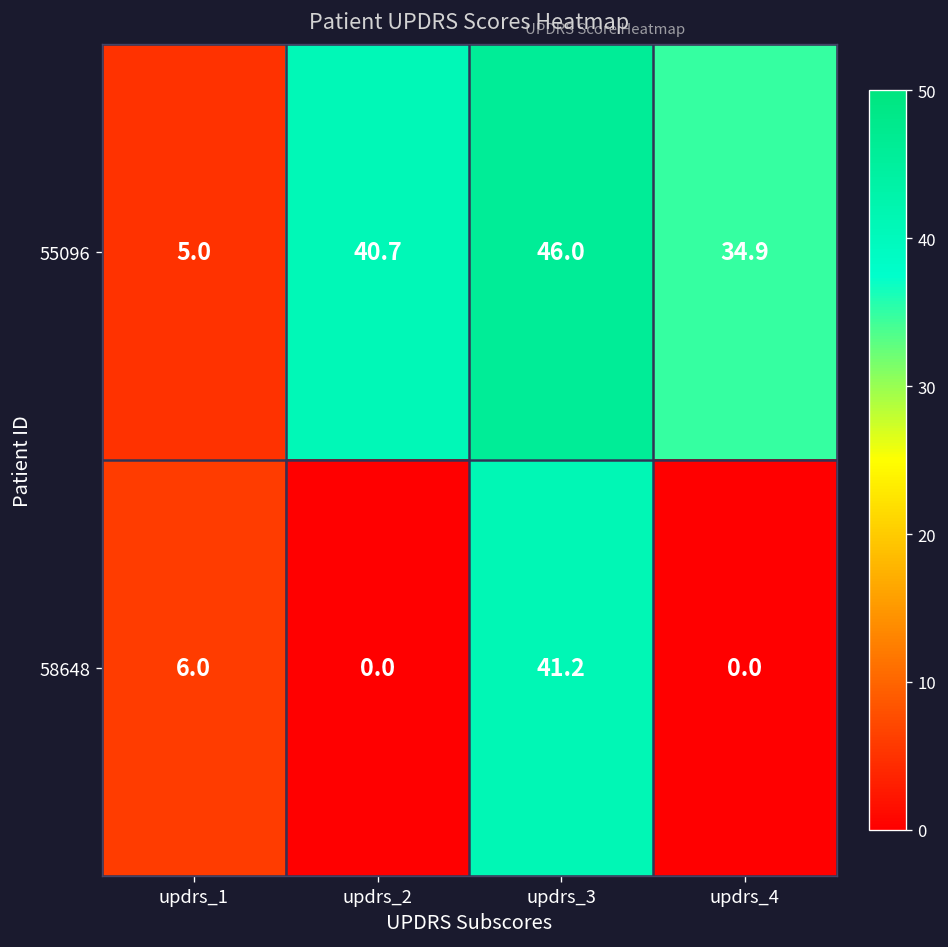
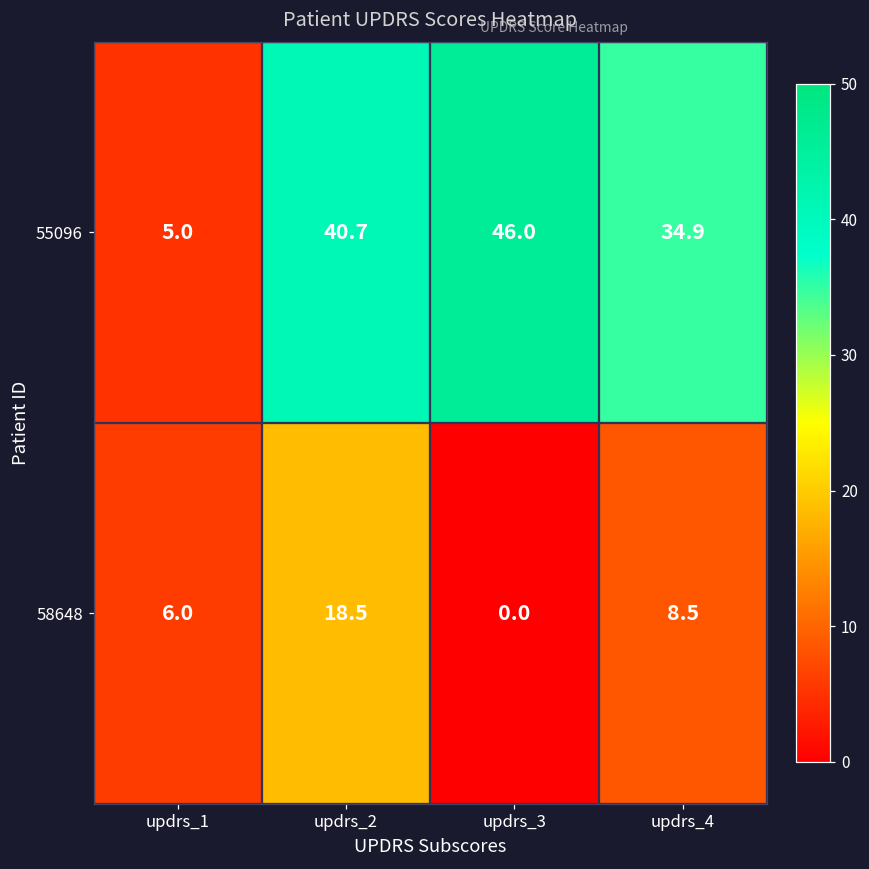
58648, updrs_2: 0.0 -> 18.5
58648, updrs_3: 41.2 -> 0.0
58648, updrs_4: 0.0 -> 8.5
